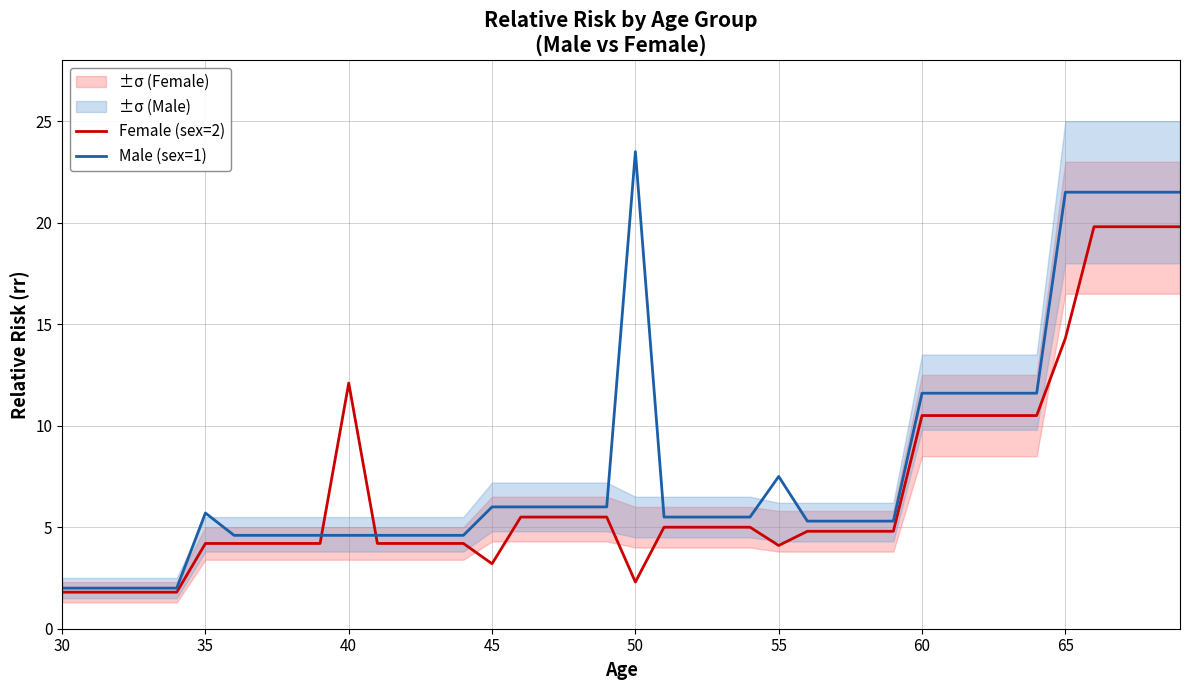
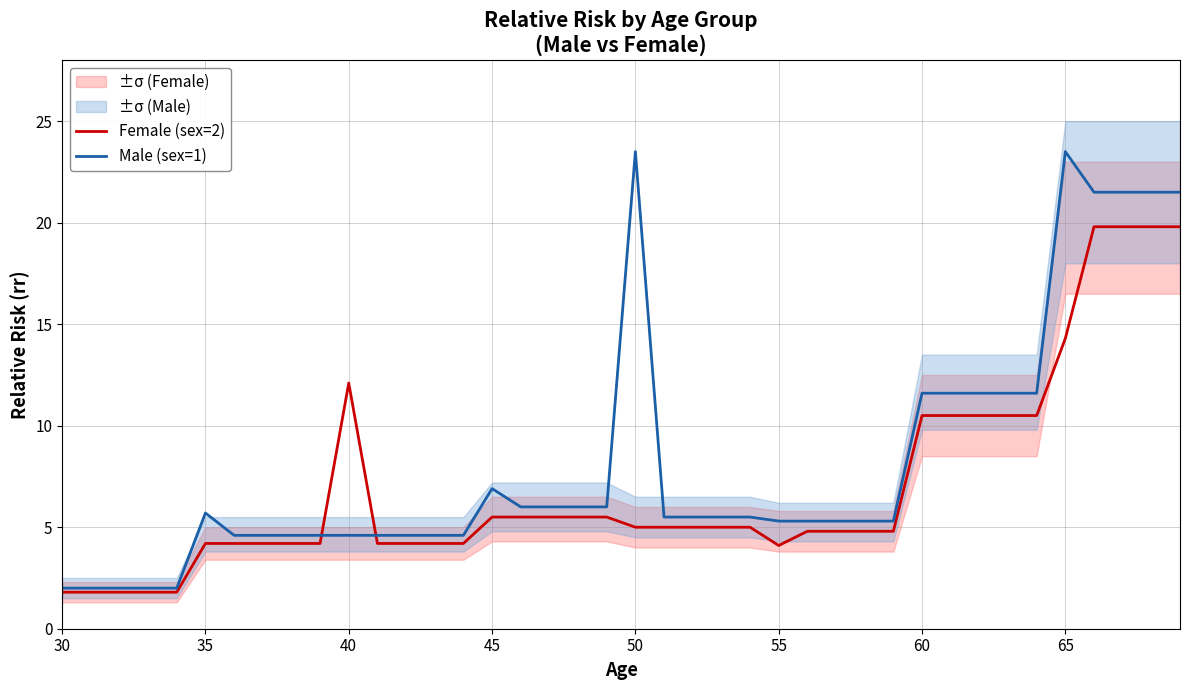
Female (sex=2), 45: 3.2 -> 5.5
Male (sex=1), 45: 6.0 -> 6.9
Female (sex=2), 50: 2.3 -> 5.0
Male (sex=1), 55: 7.5 -> 5.3
Male (sex=1), 65: 21.5 -> 23.5
